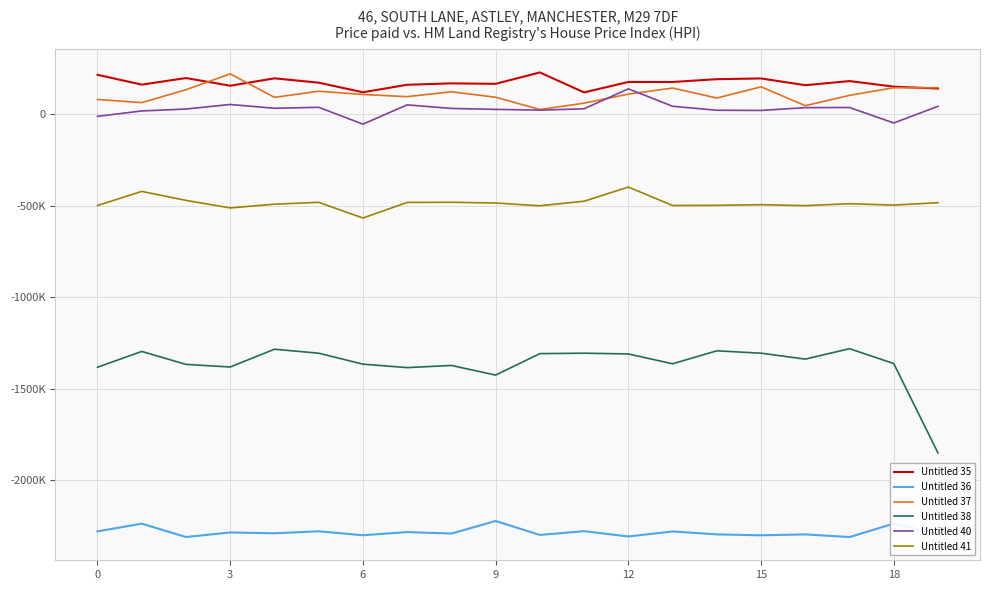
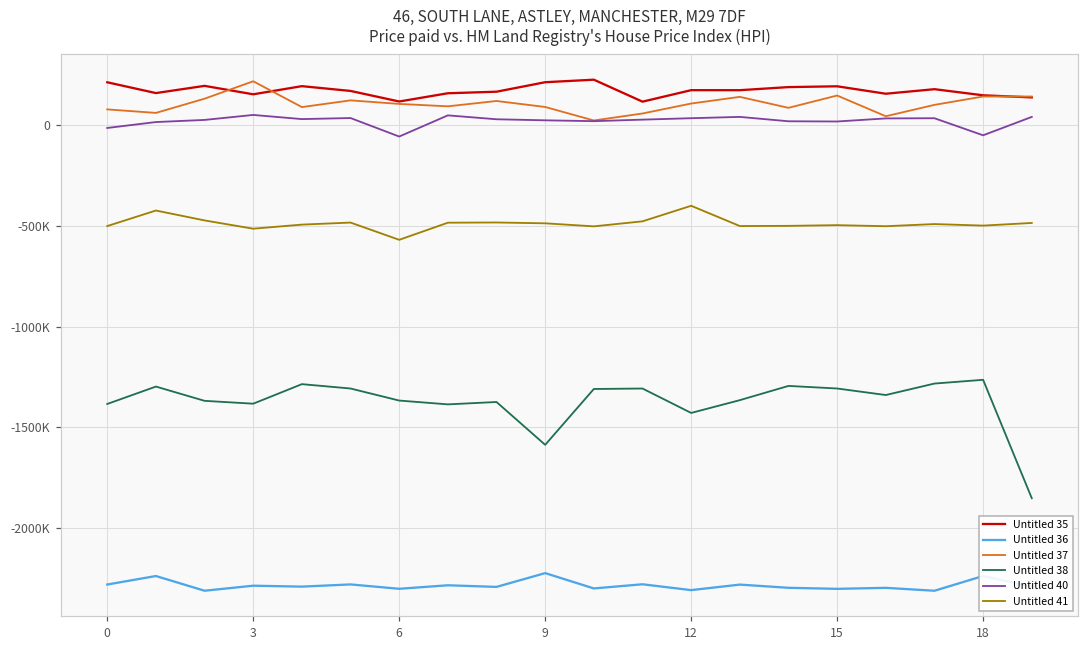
Untitled 35, 9: 170000 -> 210000
Untitled 38, 9: -1430000 -> -1590000
Untitled 38, 12: -1310000 -> -1430000
Untitled 40, 12: 140000 -> 40000
Untitled 38, 18: -1360000 -> -1260000
